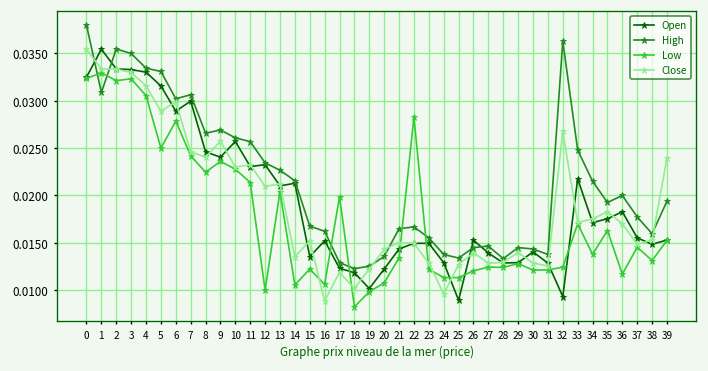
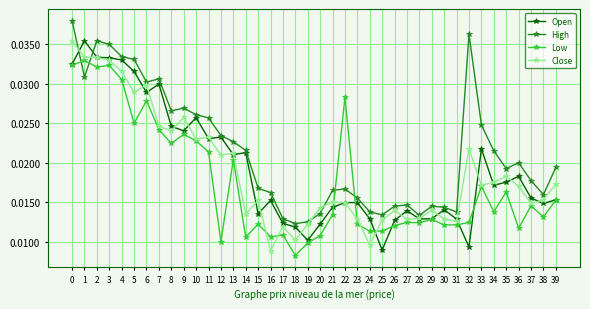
Low, 17: 0.020 -> 0.011
Open, 26: 0.015 -> 0.013
Close, 32: 0.027 -> 0.022
Close, 39: 0.024 -> 0.017
